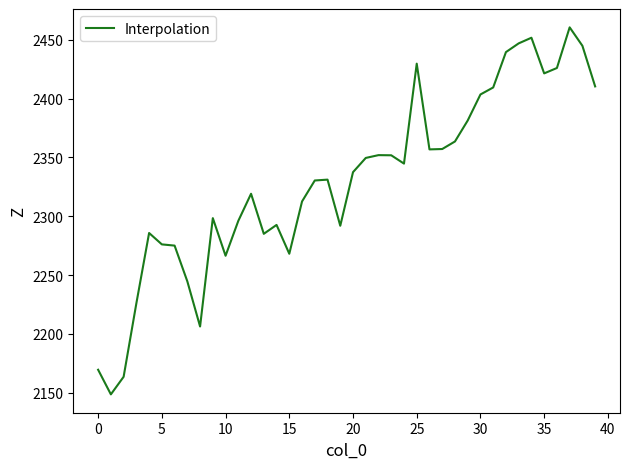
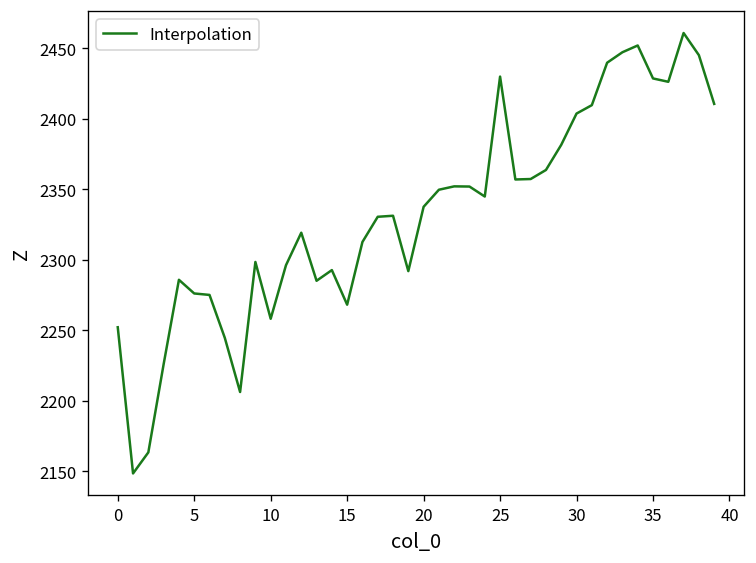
0: 2169 -> 2252
10: 2266 -> 2258
35: 2422 -> 2428
